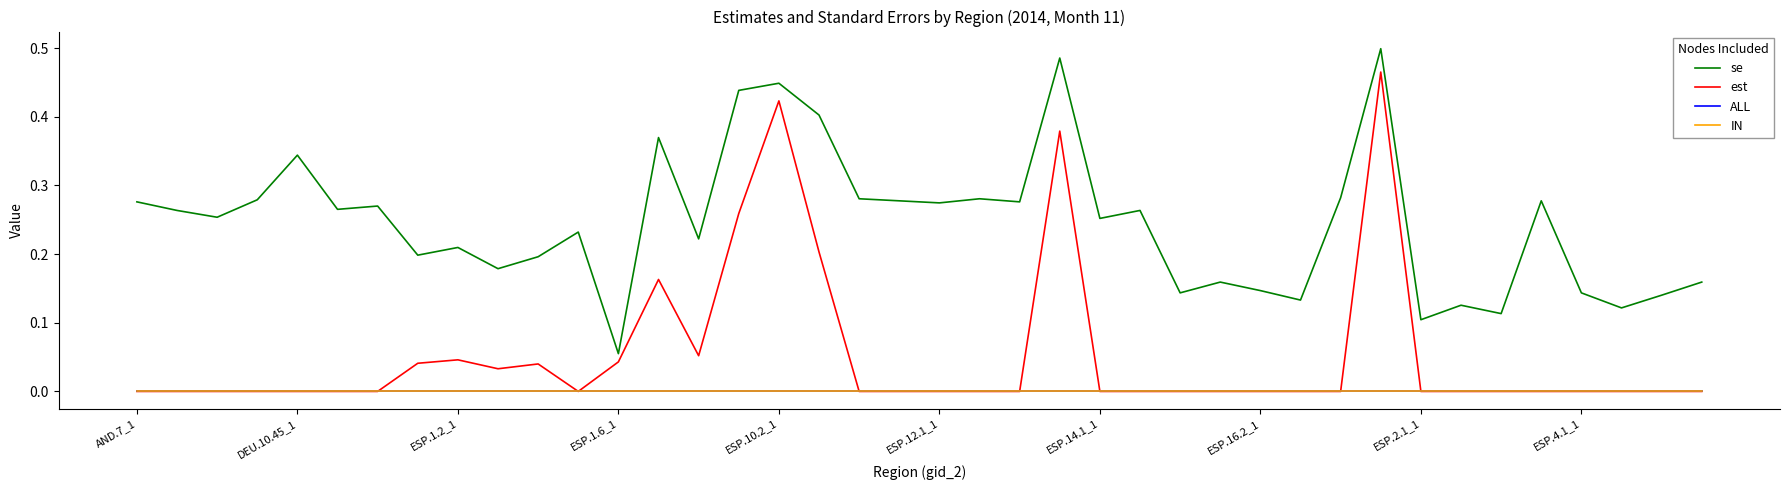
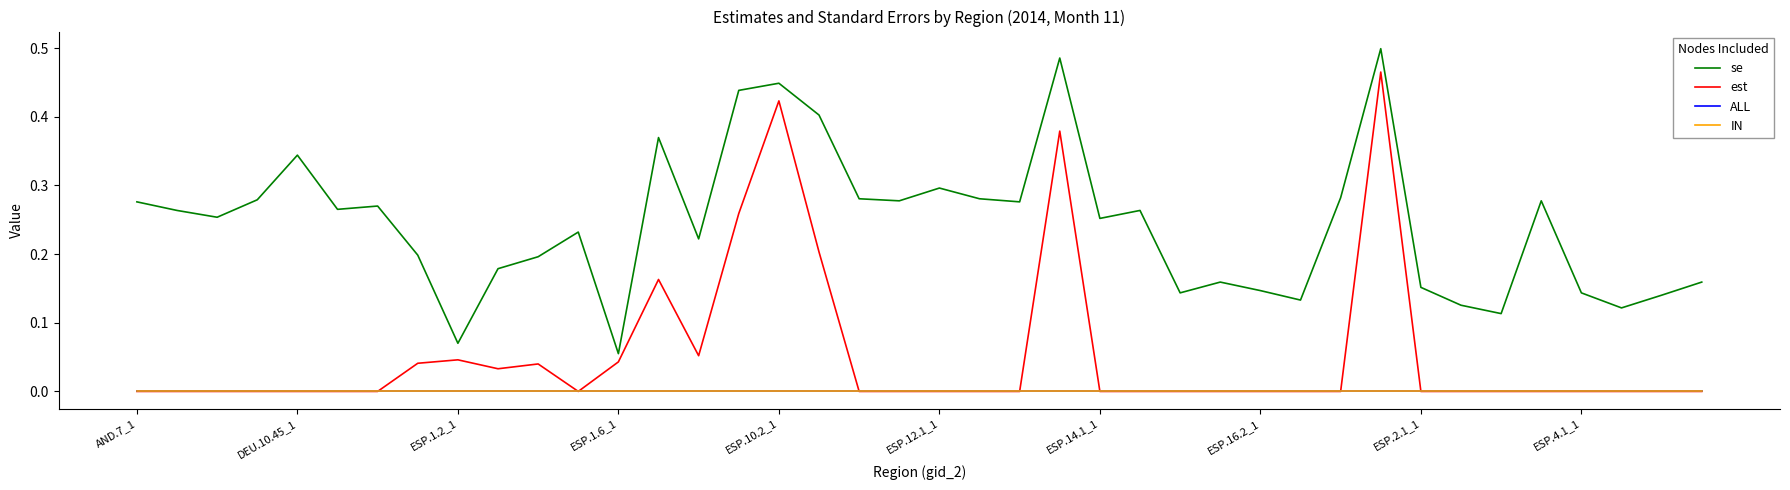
se, ESP.1.2_1: 0.21 -> 0.07
se, ESP.12.1_1: 0.27 -> 0.30
se, ESP.2.1_1: 0.10 -> 0.15
